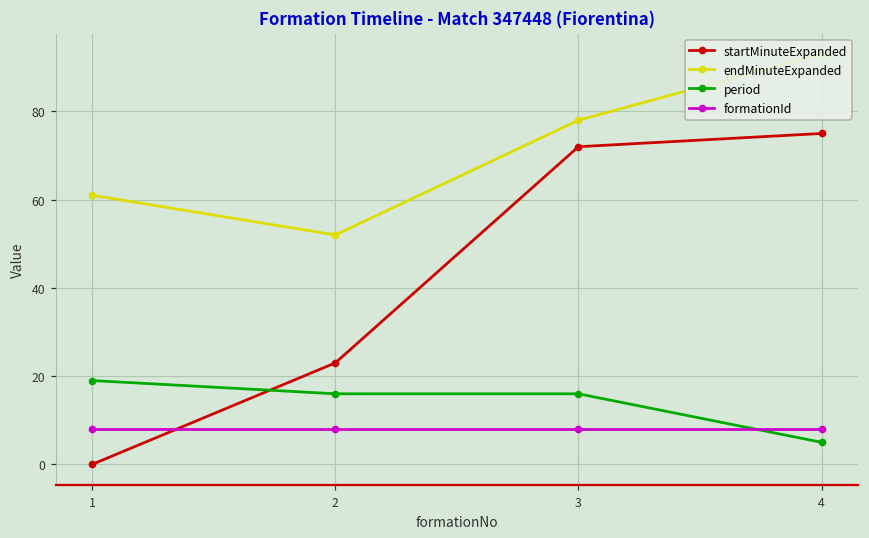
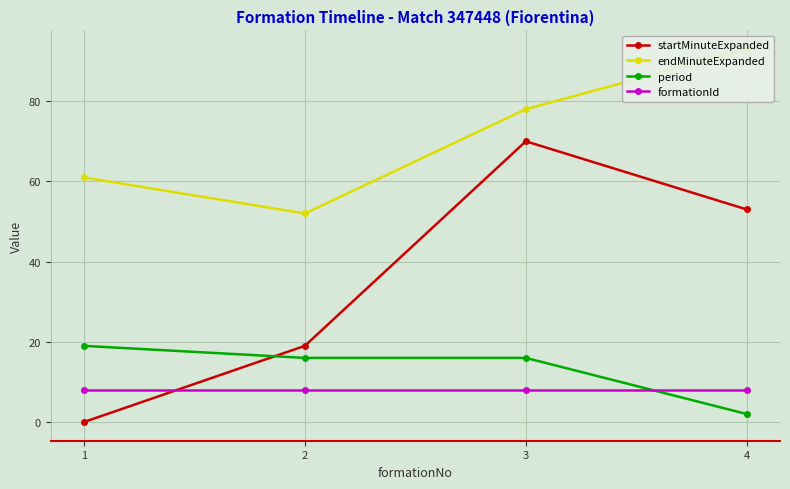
startMinuteExpanded, 2: 23 -> 19
startMinuteExpanded, 3: 72 -> 70
startMinuteExpanded, 4: 75 -> 53
period, 4: 5 -> 2
